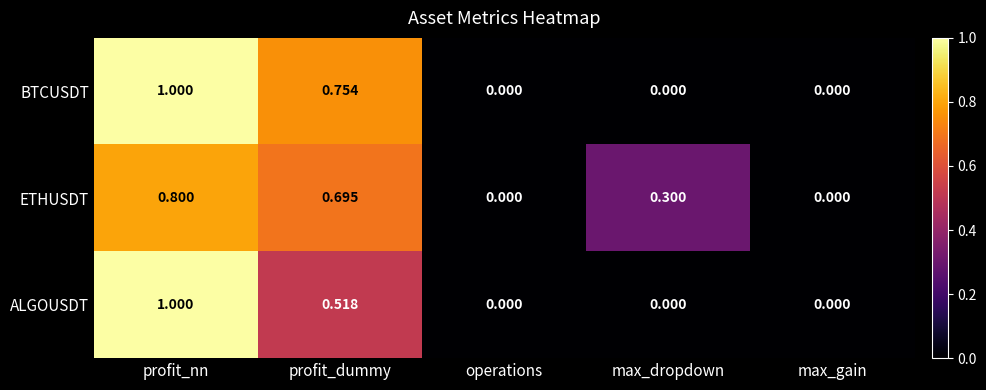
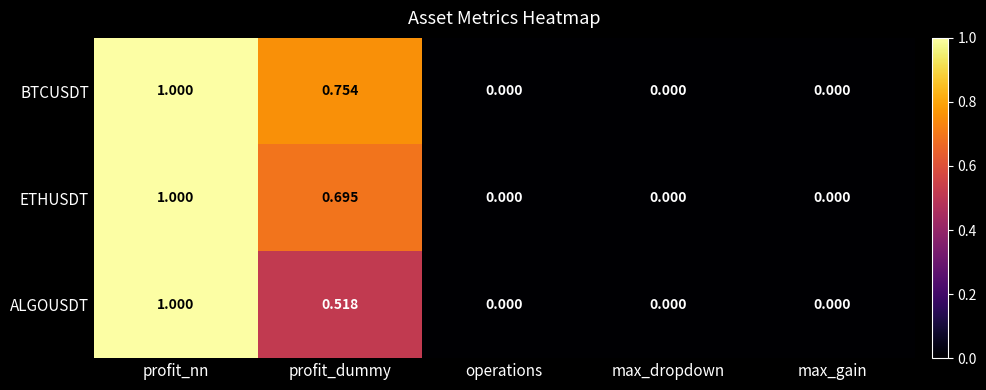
ETHUSDT, profit_nn: 0.800 -> 1.000
ETHUSDT, max_dropdown: 0.300 -> 0.000
